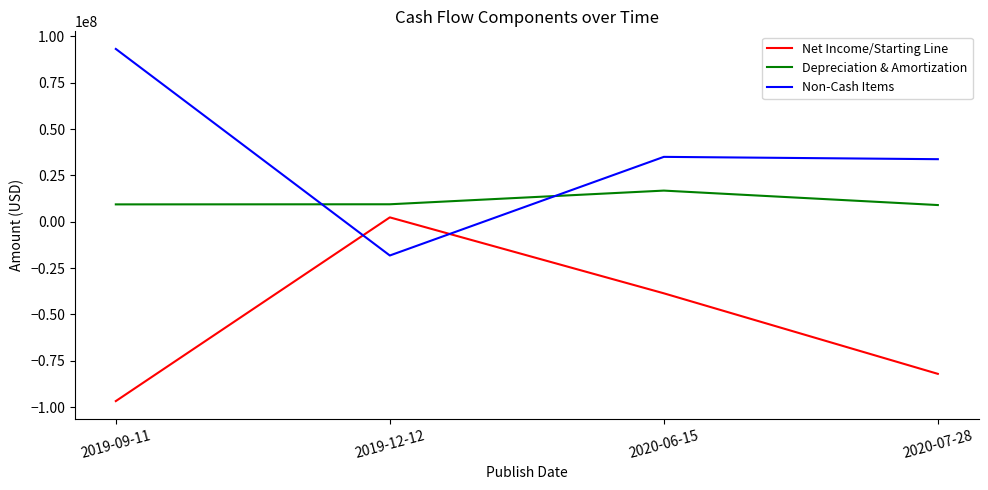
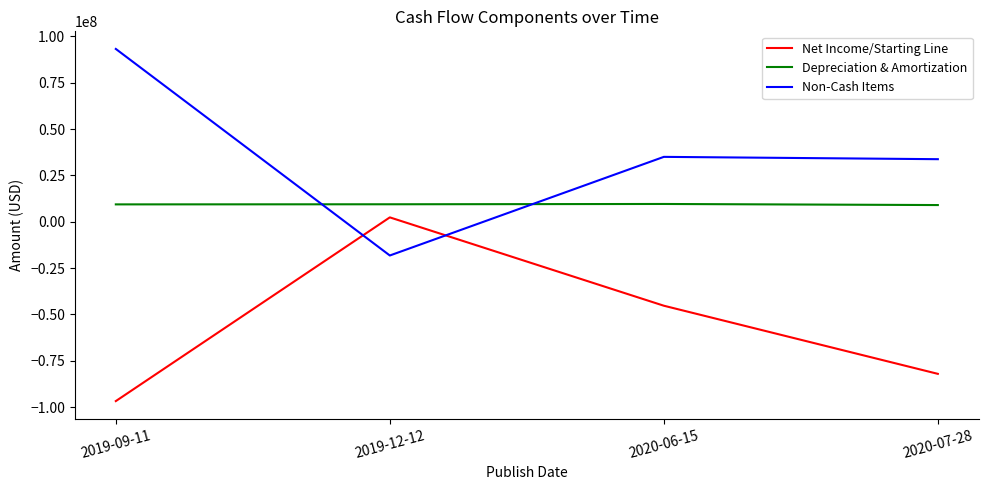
Net Income/Starting Line, 2020-06-15: -39000000 -> -45000000
Depreciation & Amortization, 2020-06-15: 17000000 -> 10000000
